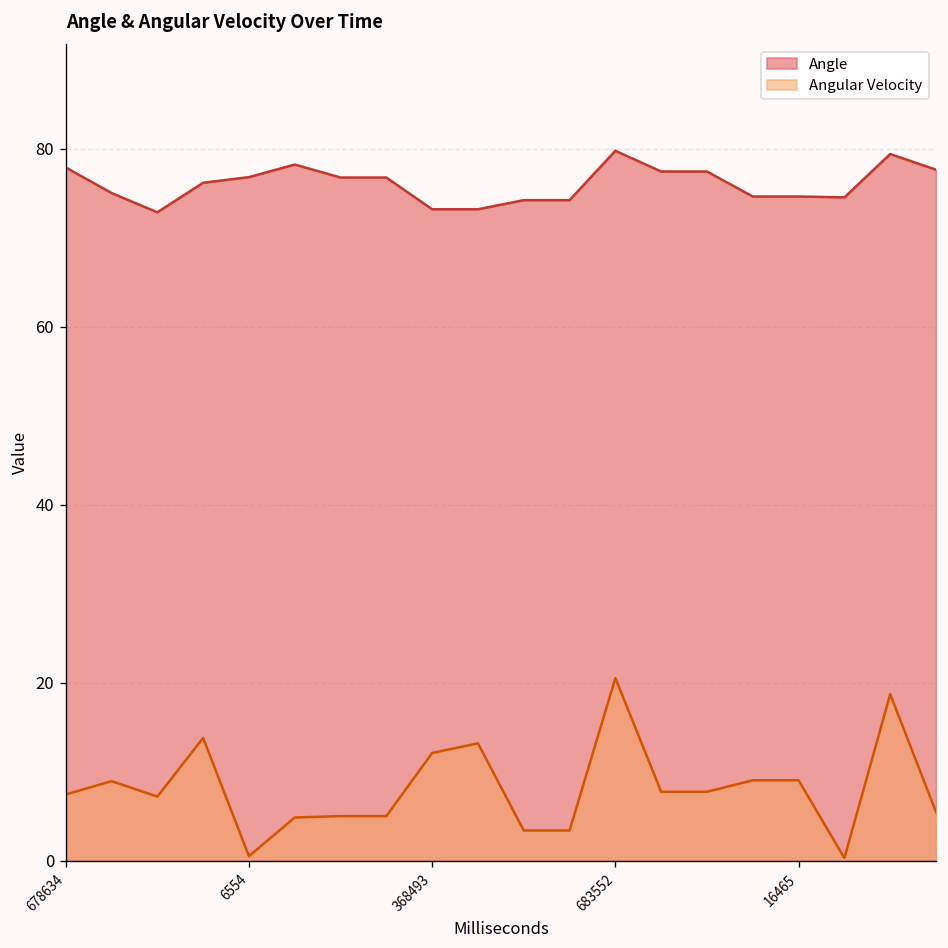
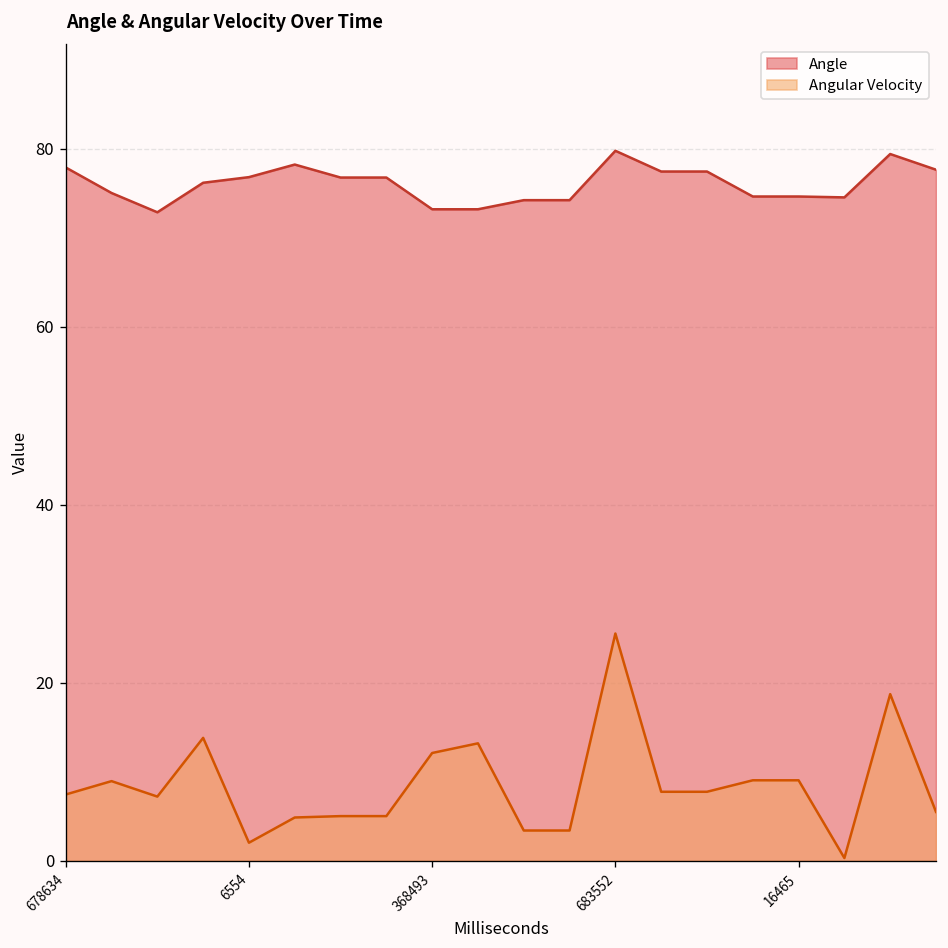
Angular Velocity, 6554: 1 -> 2
Angular Velocity, 683552: 21 -> 26
